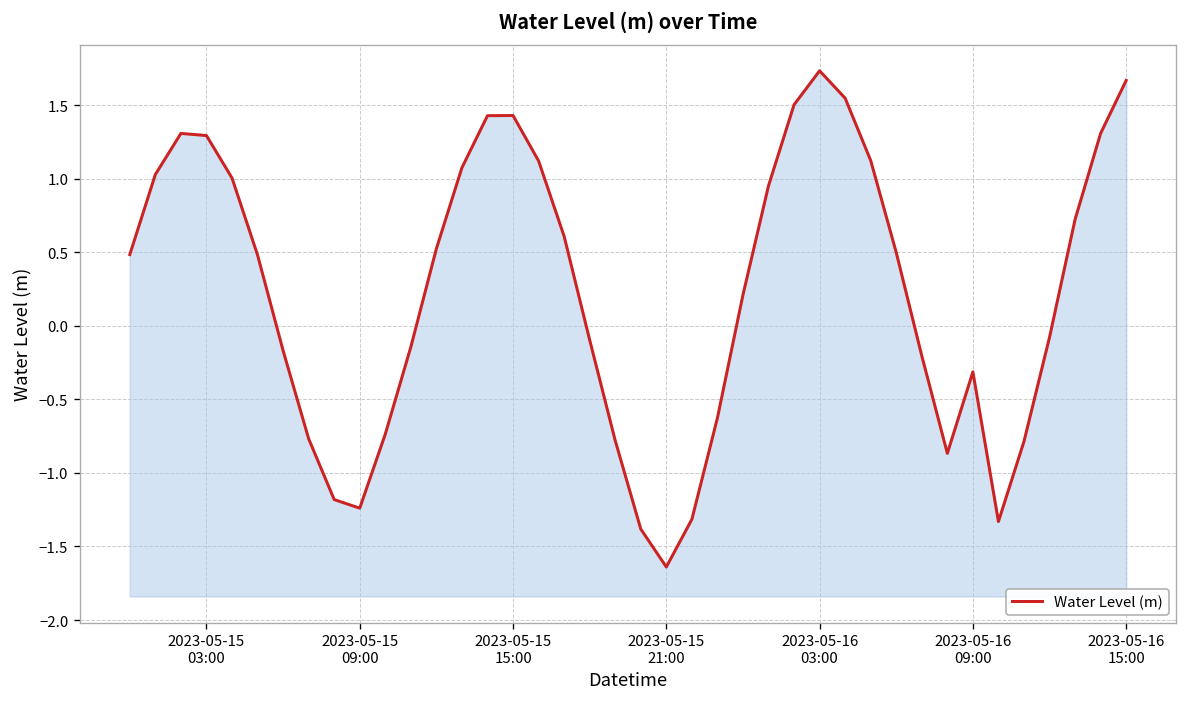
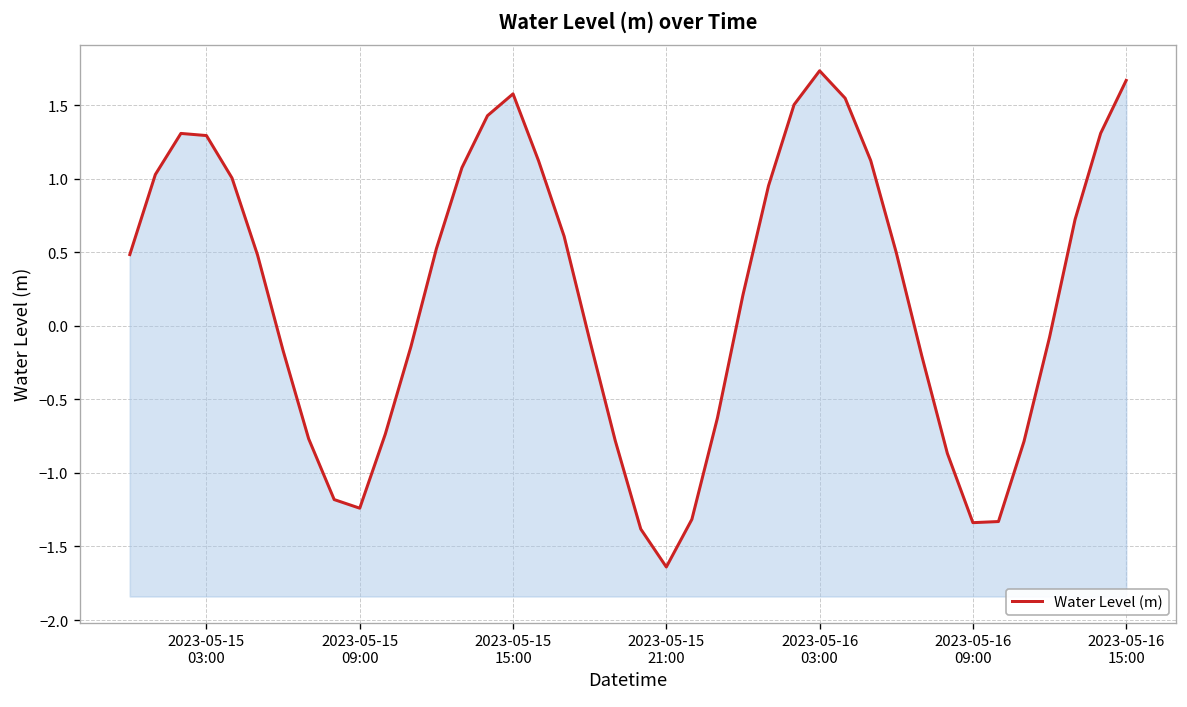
2023-05-15 15:00: 1.43 -> 1.58
2023-05-16 09:00: -0.31 -> -1.34
